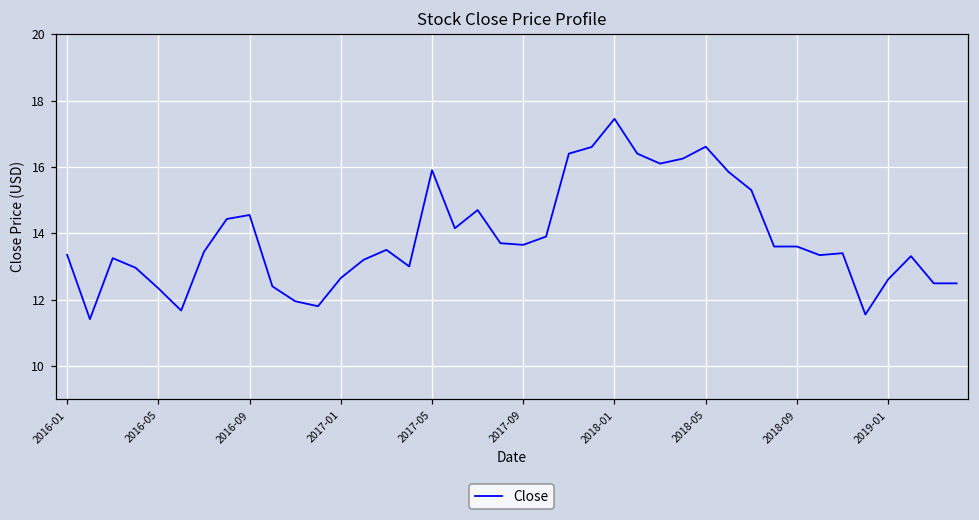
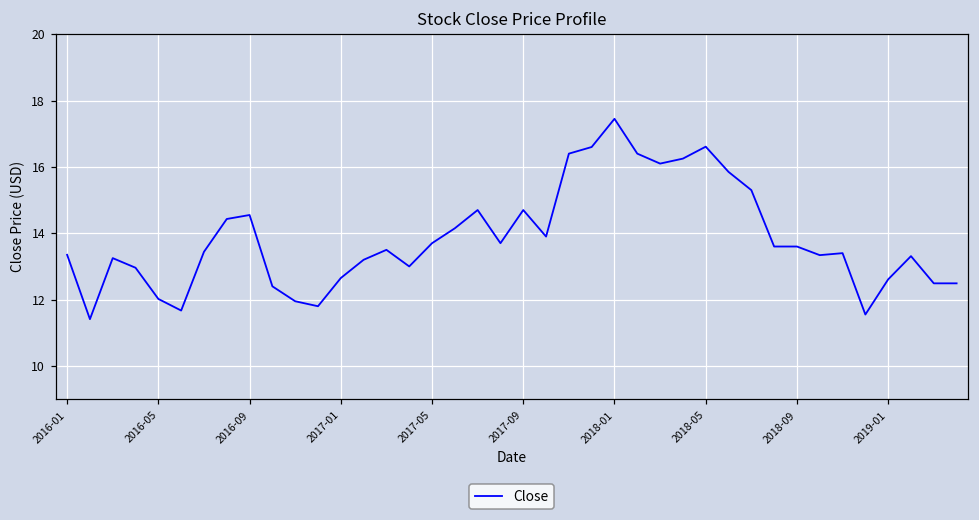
2016-05: 12.3 -> 12.0
2017-05: 15.9 -> 13.7
2017-09: 13.7 -> 14.7
